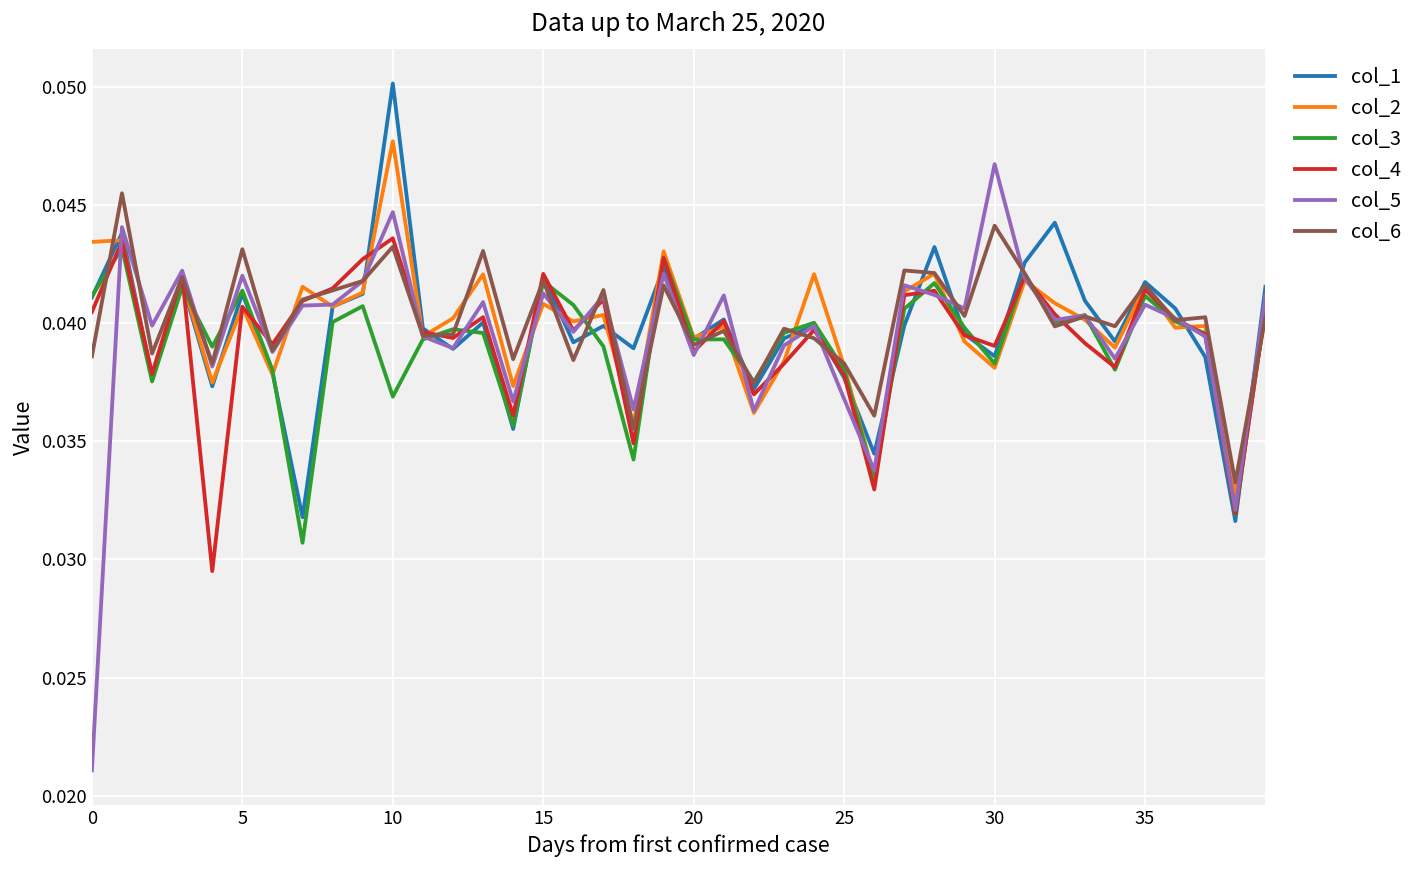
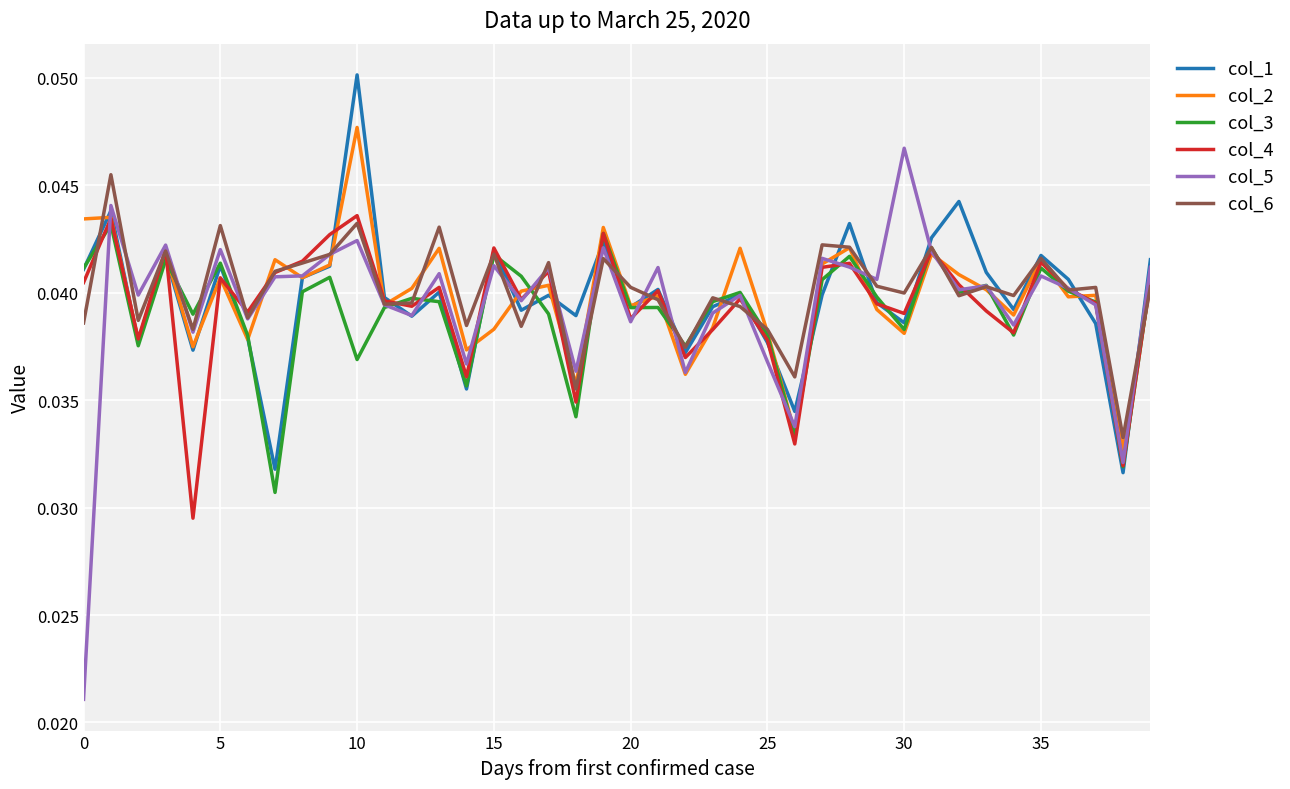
col_5, 10: 0.0447 -> 0.0424
col_2, 15: 0.0408 -> 0.0383
col_6, 20: 0.0391 -> 0.0403
col_6, 30: 0.0441 -> 0.0400
